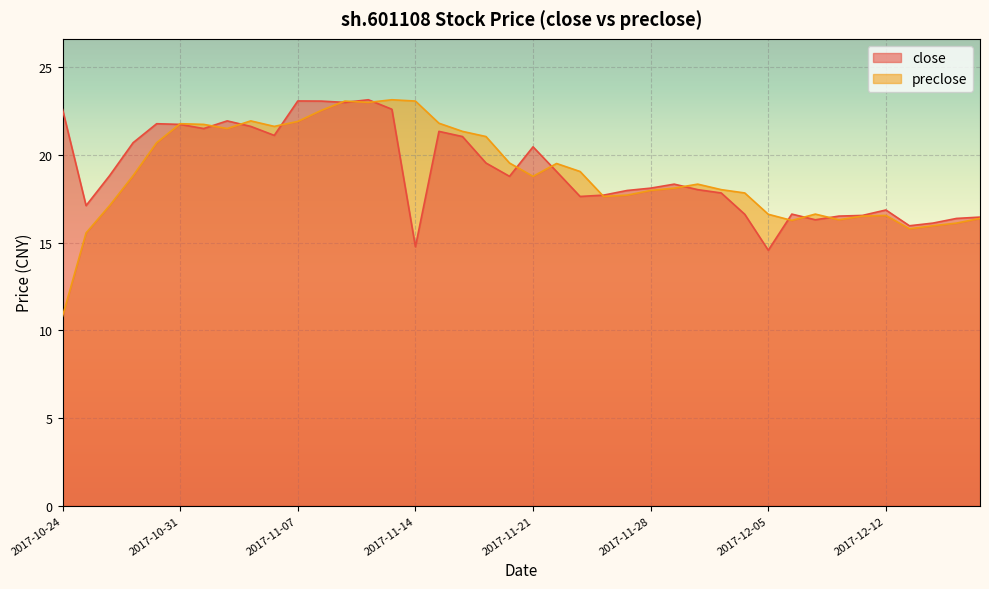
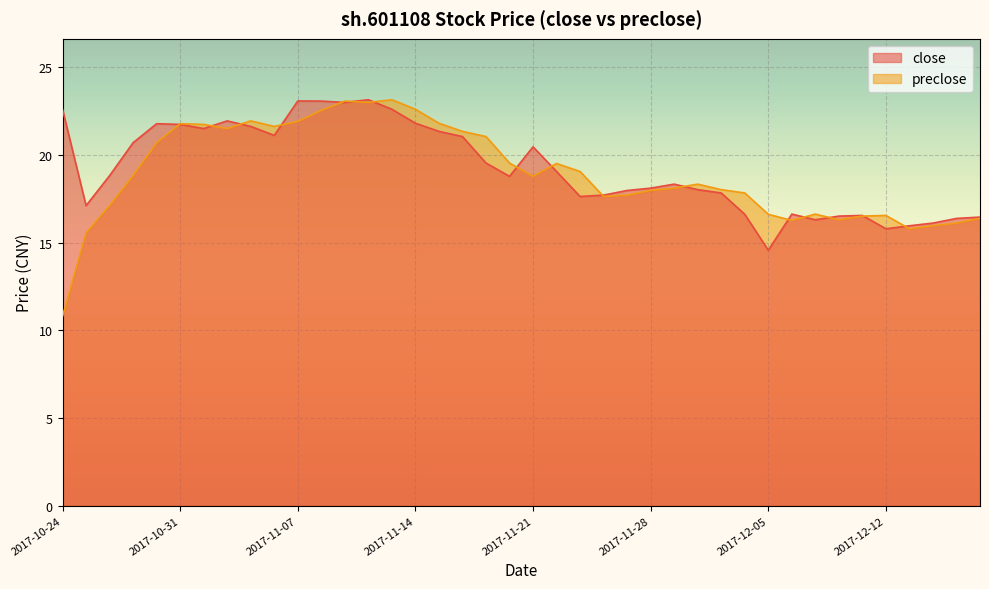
close, 2017-11-14: 14.8 -> 21.8
preclose, 2017-11-14: 23.1 -> 22.6
close, 2017-12-12: 16.9 -> 15.8
